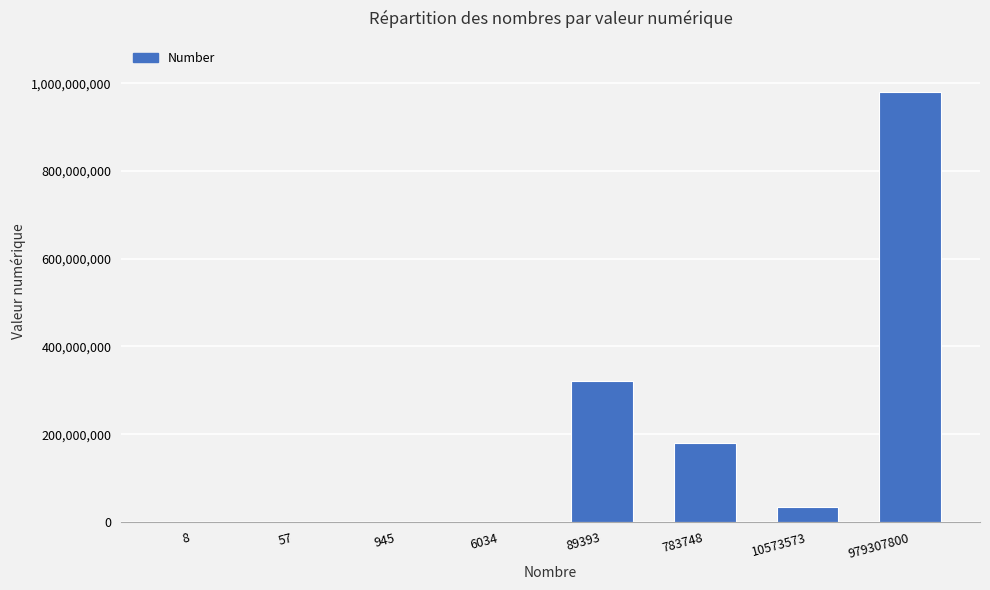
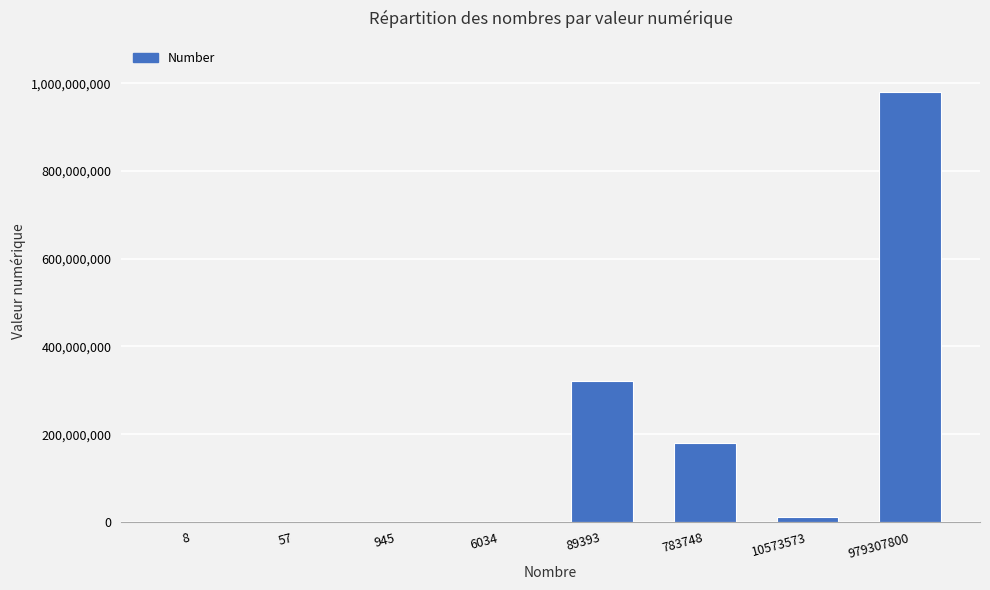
10573573: 30,000,000 -> 10,000,000
